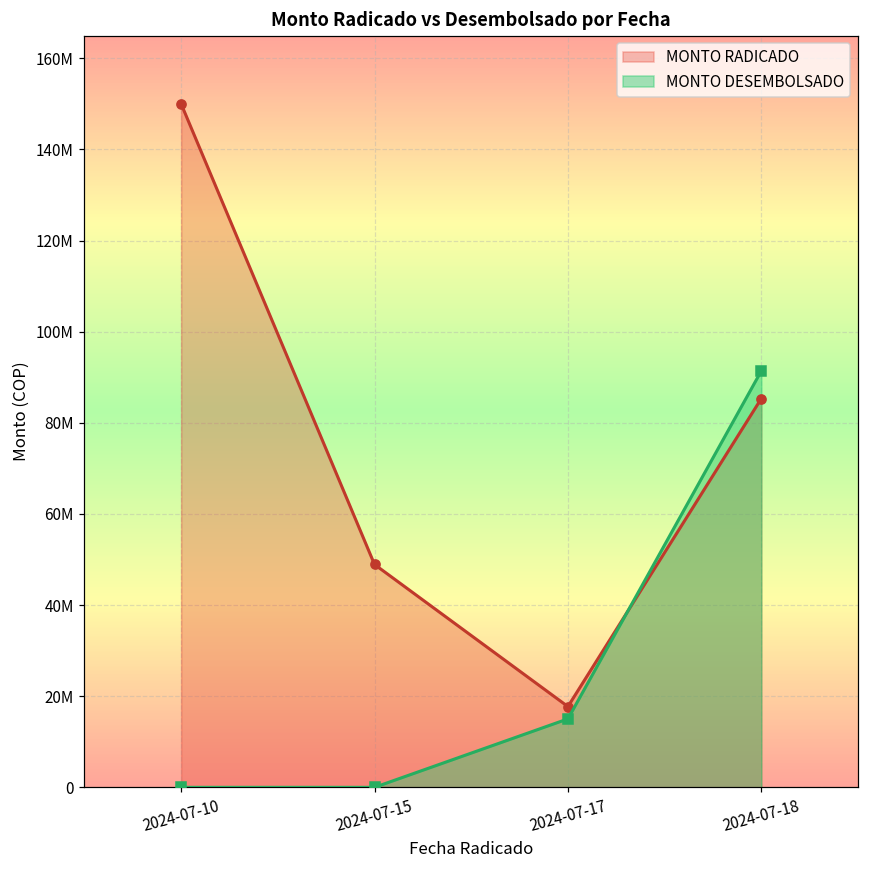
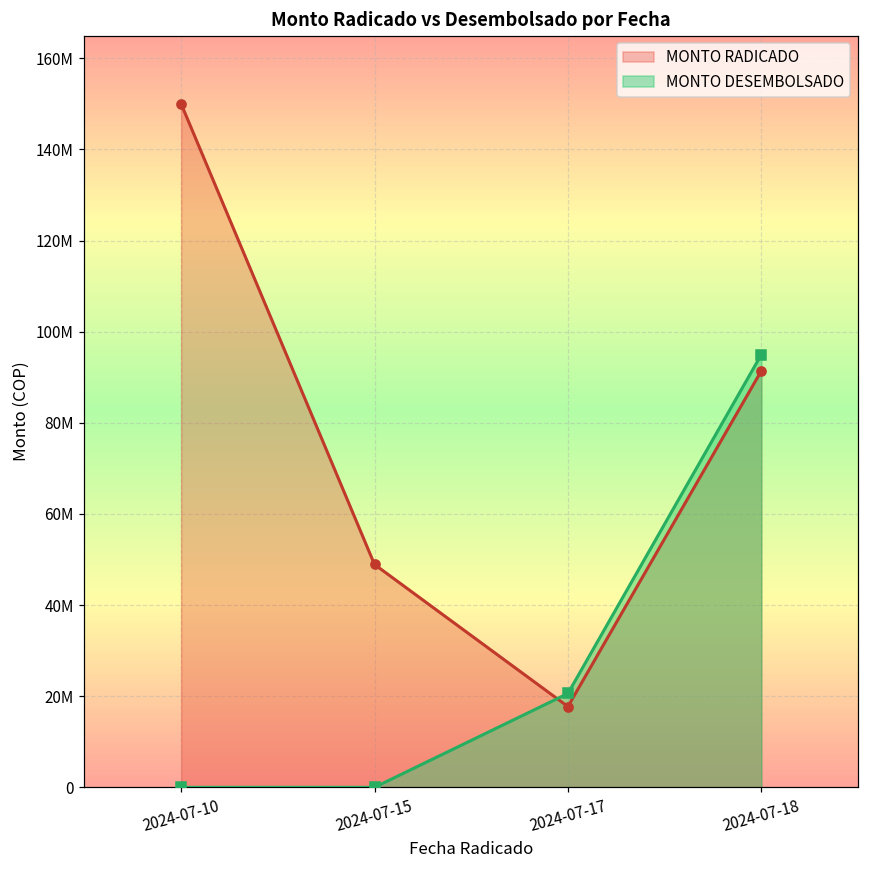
MONTO DESEMBOLSADO, 2024-07-17: 15000000 -> 21000000
MONTO RADICADO, 2024-07-18: 85000000 -> 91000000
MONTO DESEMBOLSADO, 2024-07-18: 91000000 -> 95000000
